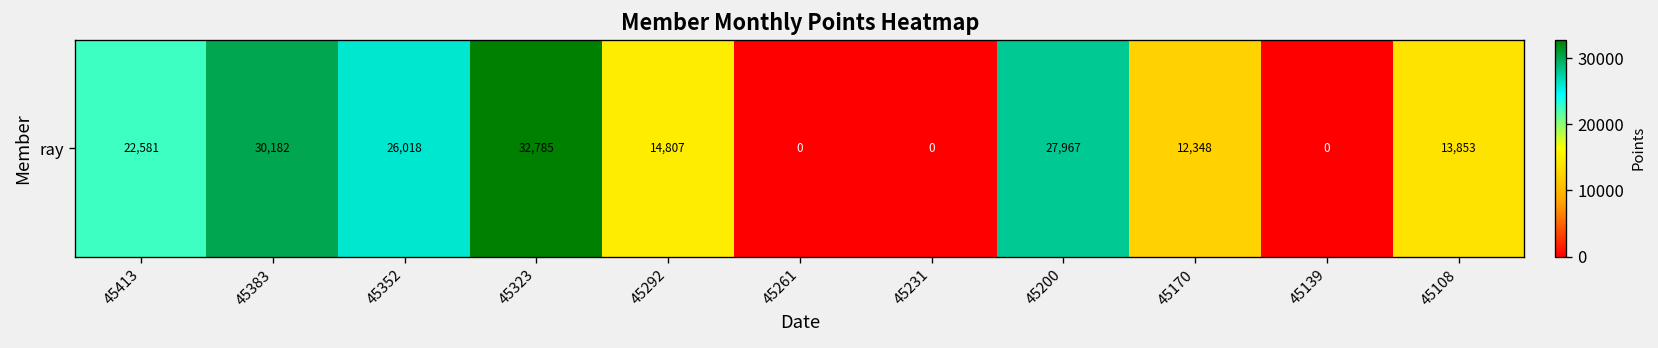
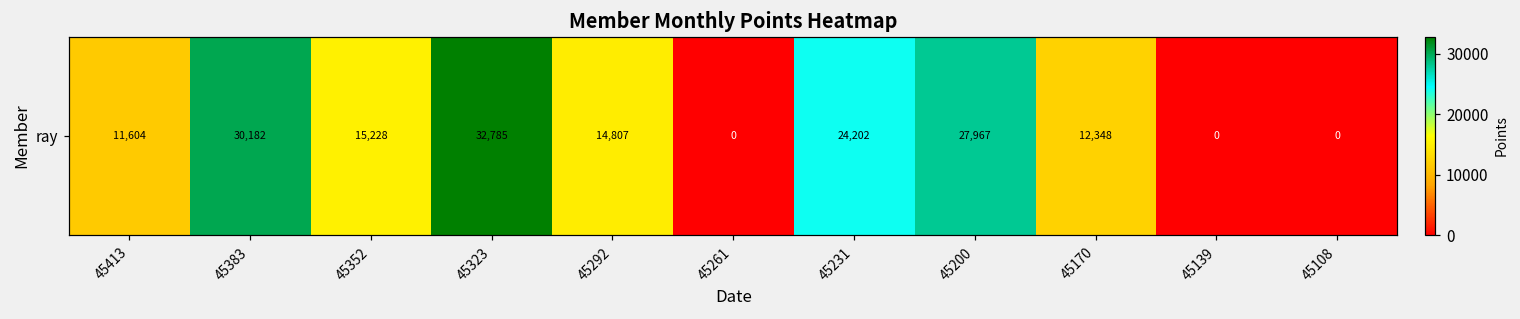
ray, 45413: 22,581 -> 11,604
ray, 45352: 26,018 -> 15,228
ray, 45231: 0 -> 24,202
ray, 45108: 13,853 -> 0
